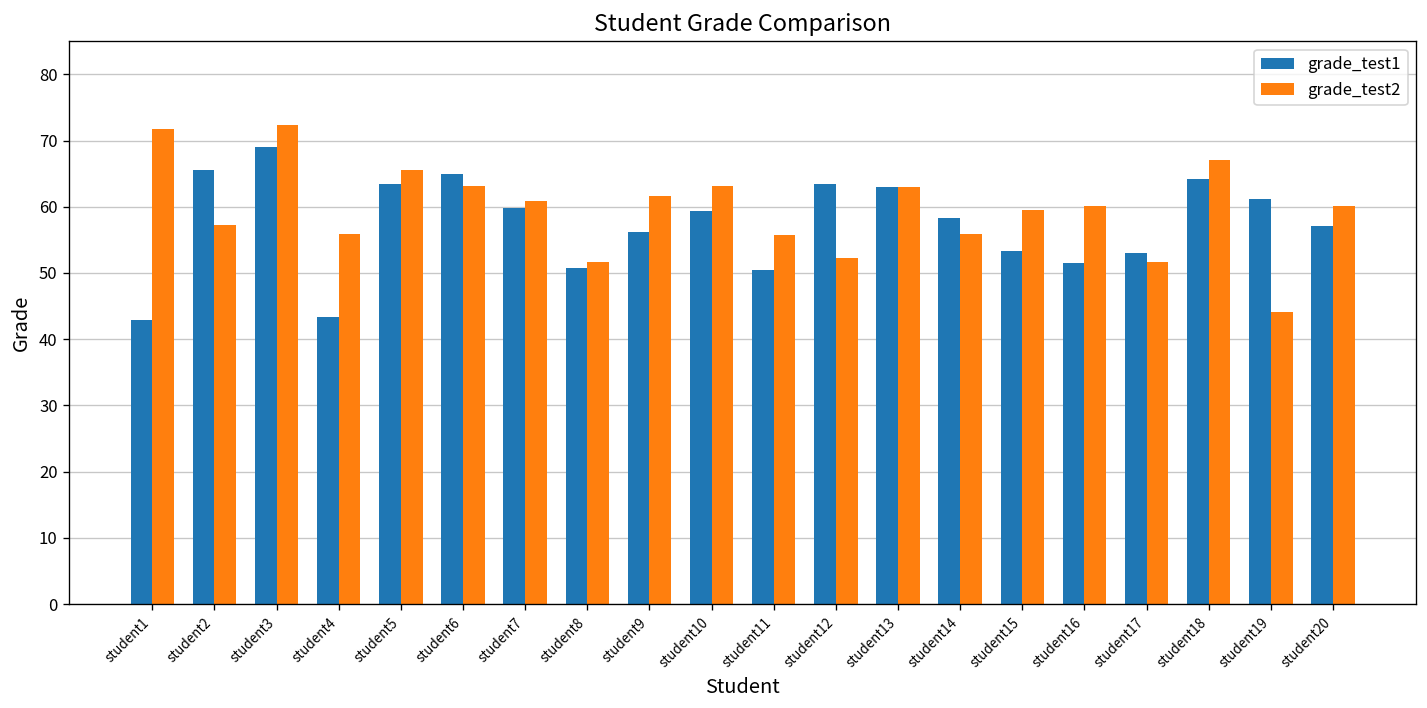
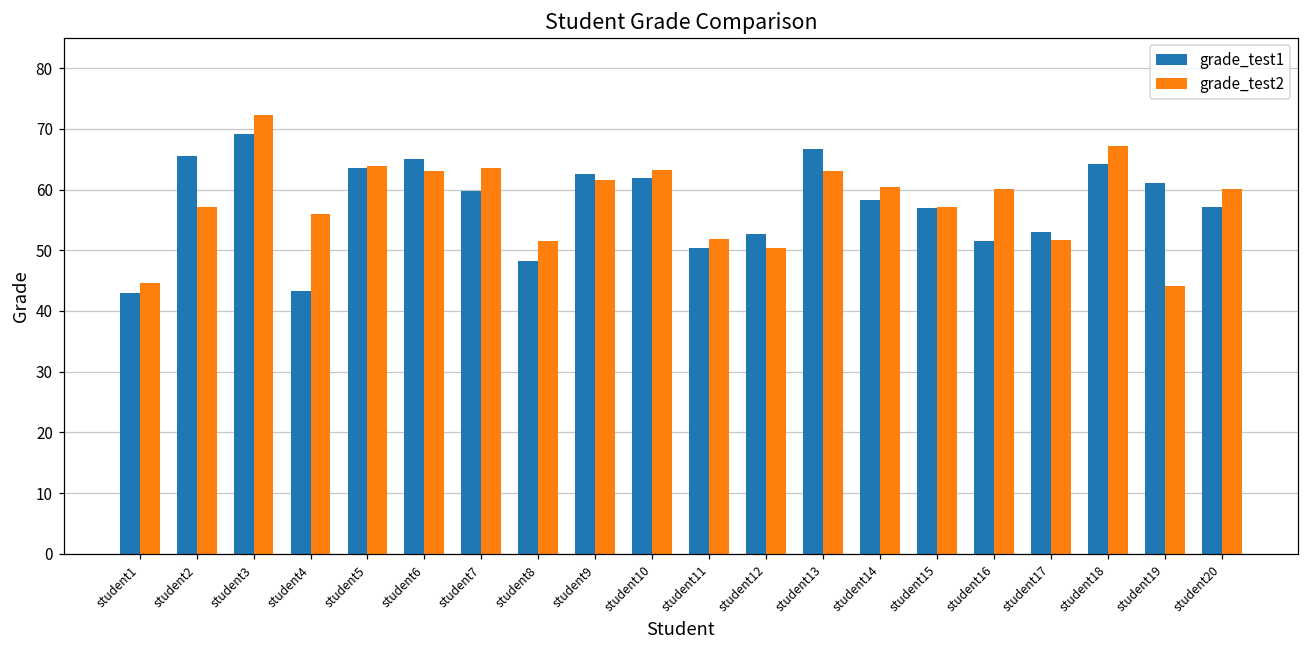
grade_test2, student1: 72 -> 45
grade_test2, student5: 66 -> 64
grade_test2, student7: 61 -> 64
grade_test1, student8: 51 -> 48
grade_test1, student9: 56 -> 63
grade_test1, student10: 59 -> 62
grade_test2, student11: 56 -> 52
grade_test1, student12: 64 -> 53
grade_test2, student12: 52 -> 50
grade_test1, student13: 63 -> 67
grade_test2, student14: 56 -> 61
grade_test1, student15: 53 -> 57
grade_test2, student15: 60 -> 57
